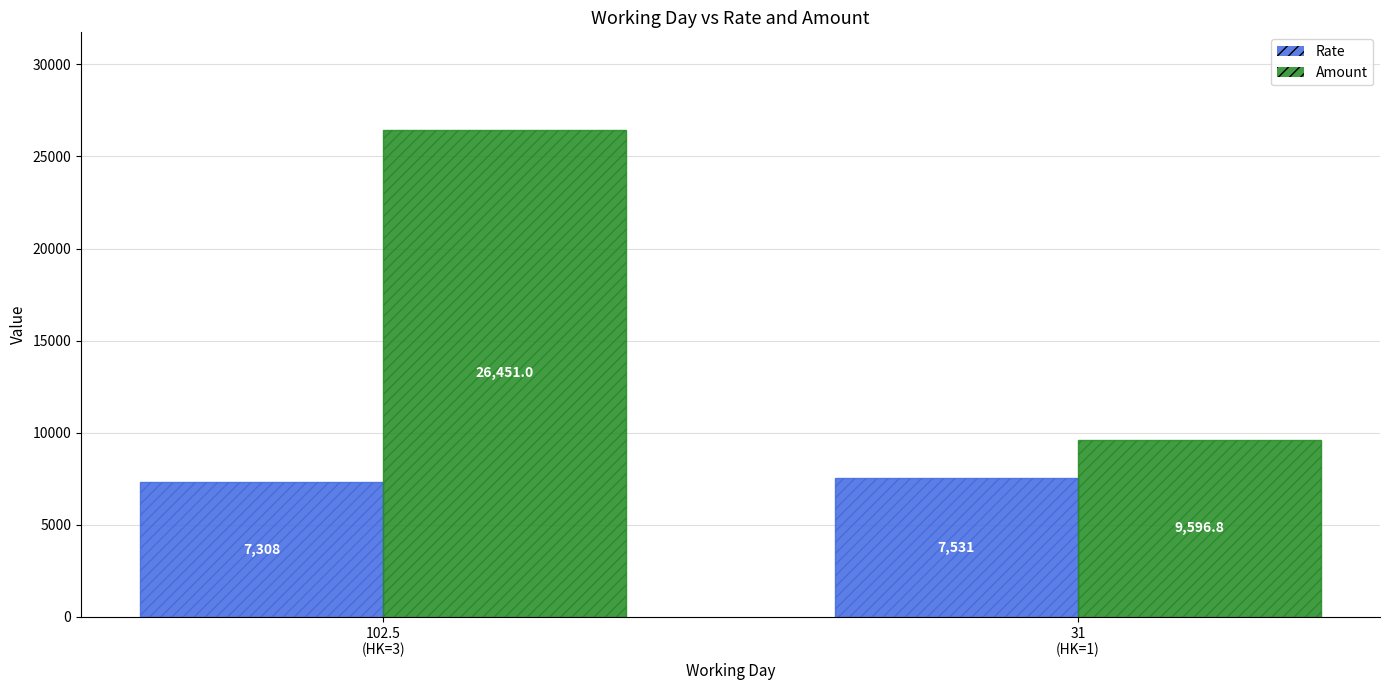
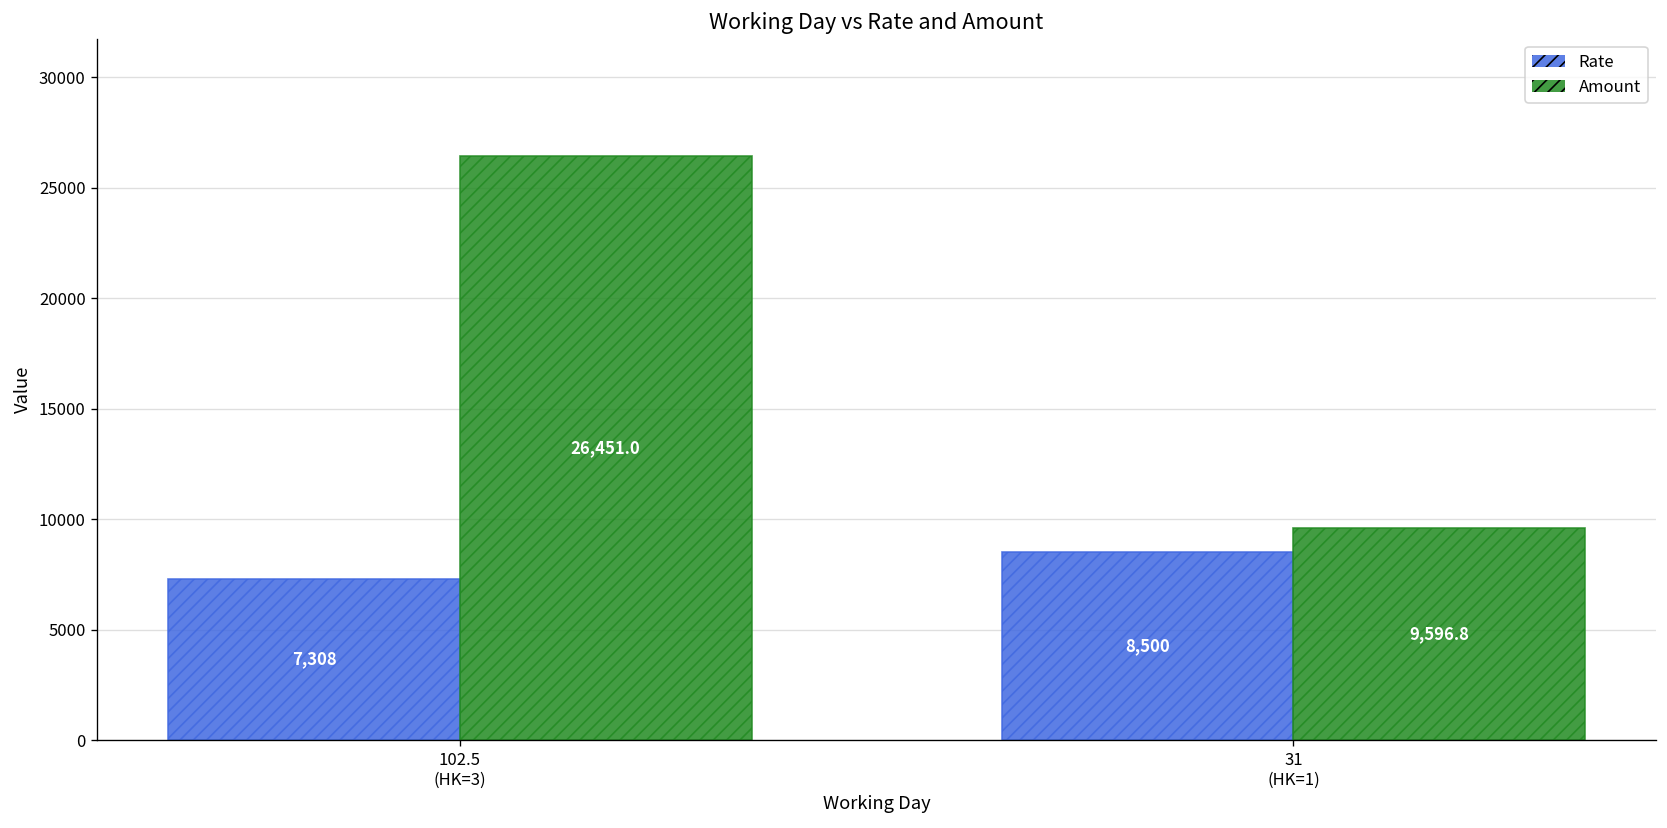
Rate, 31 (HK=1): 7,531 -> 8,500
